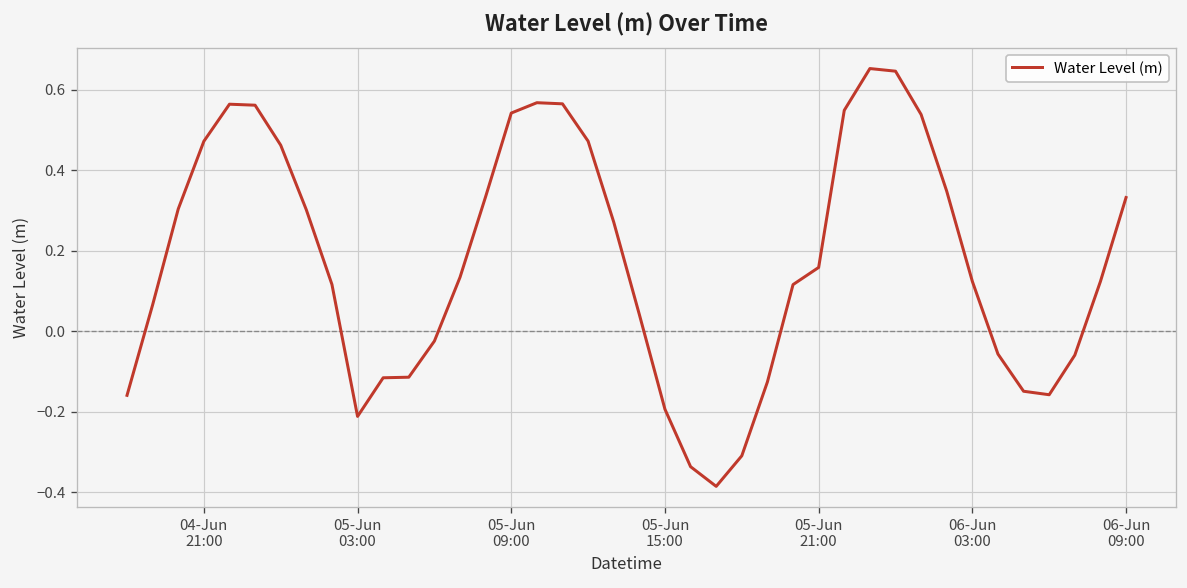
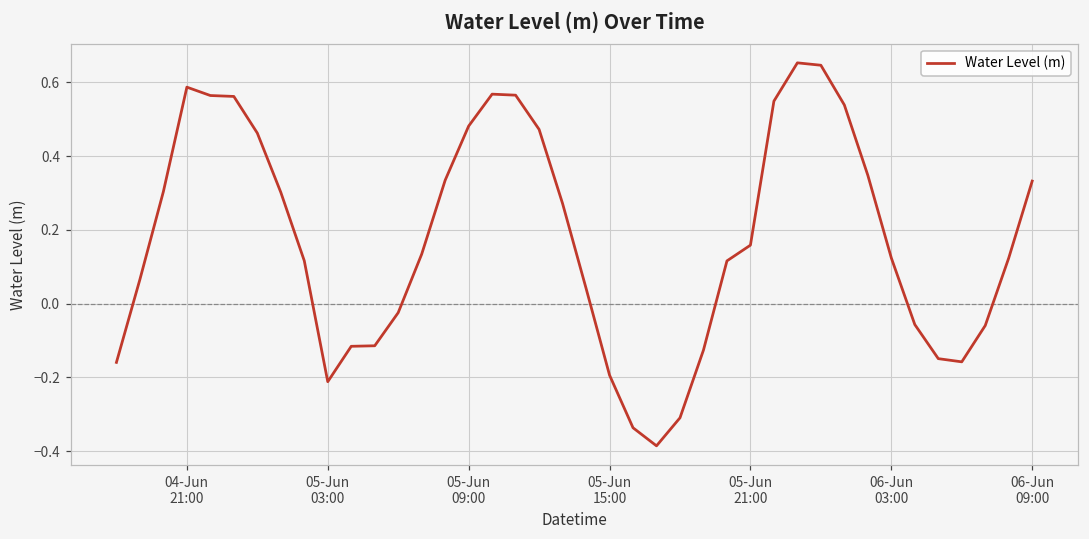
04-Jun 21:00: 0.47 -> 0.59
05-Jun 09:00: 0.54 -> 0.48
